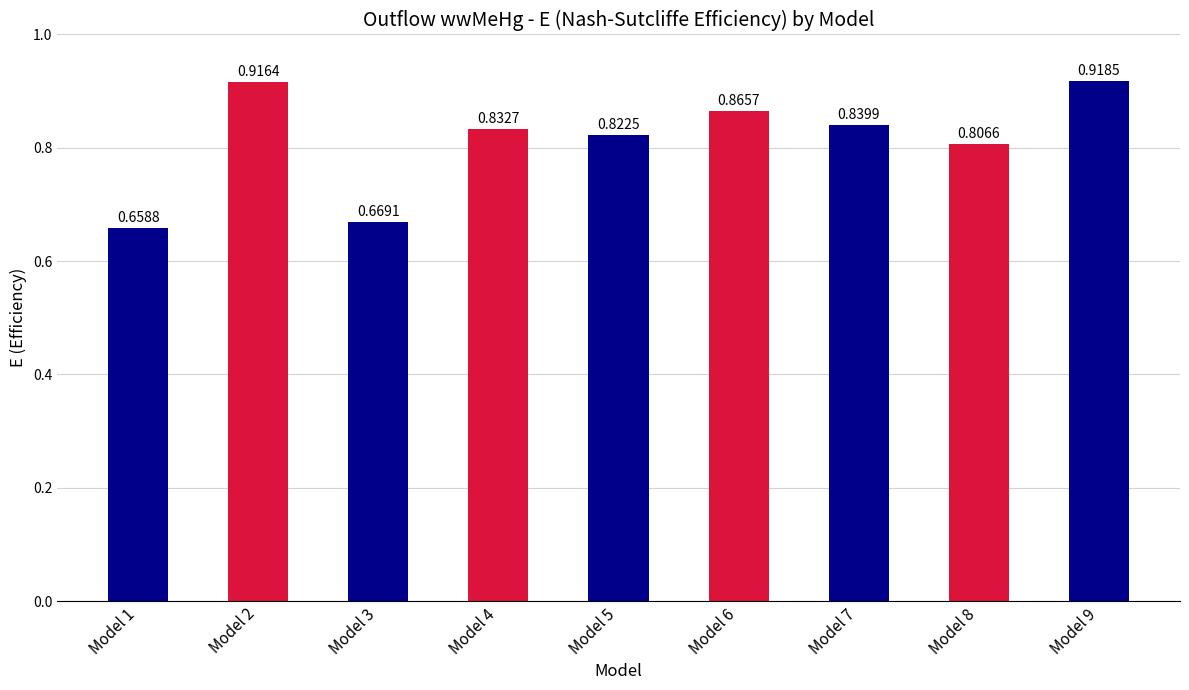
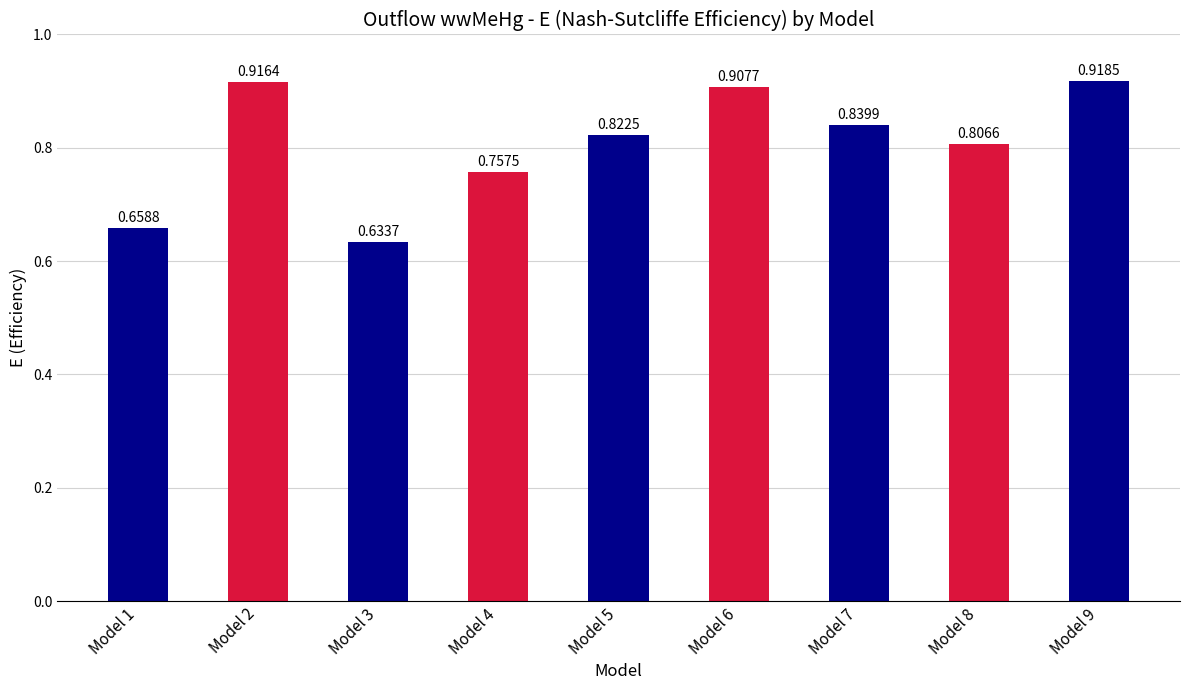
Model 3: 0.6691 -> 0.6337
Model 4: 0.8327 -> 0.7575
Model 6: 0.8657 -> 0.9077
